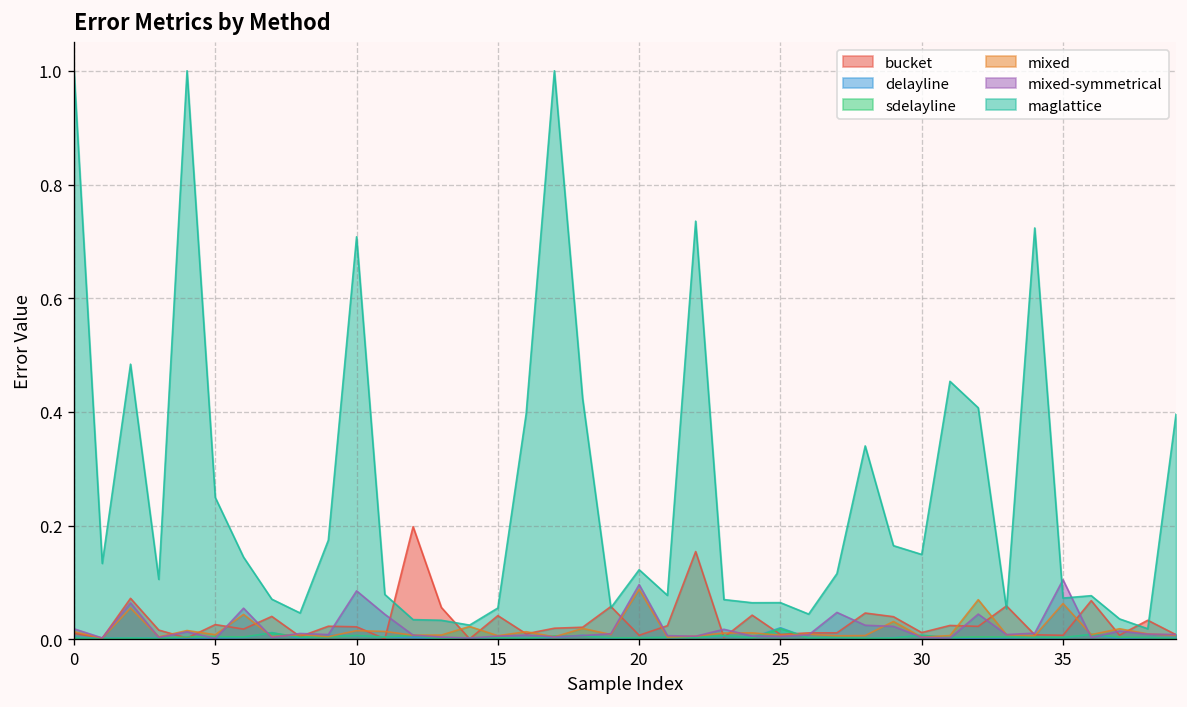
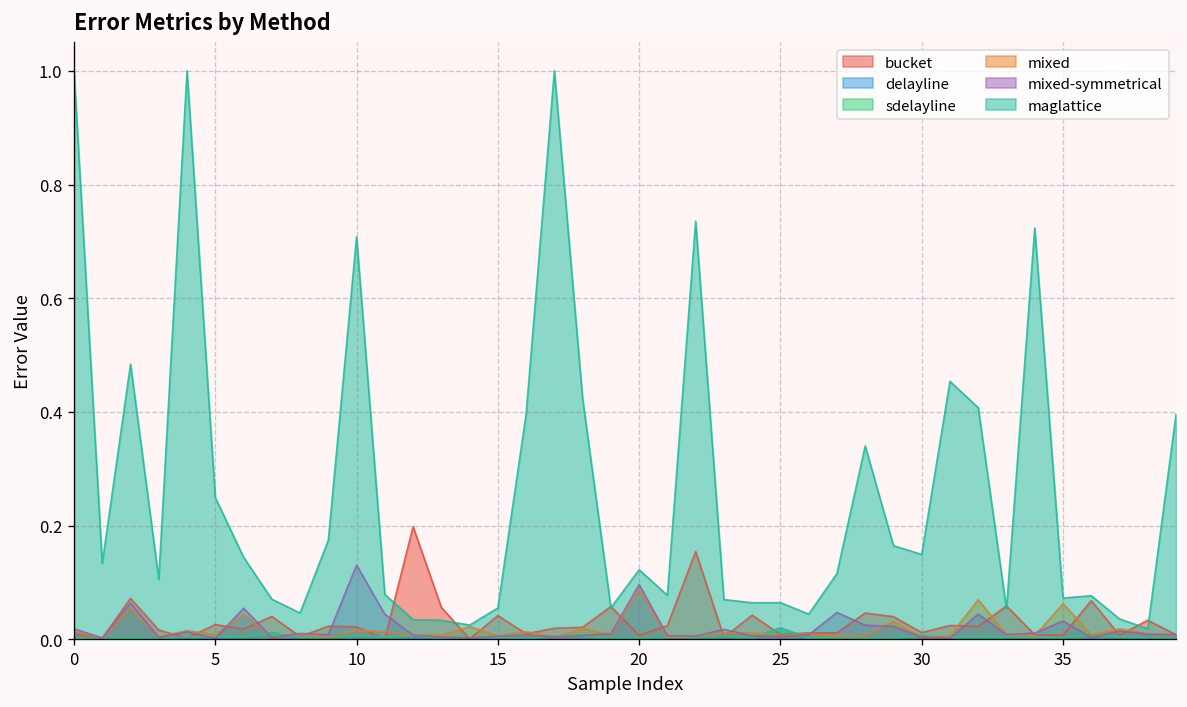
mixed-symmetrical, 10: 0.09 -> 0.13
mixed-symmetrical, 35: 0.11 -> 0.03
